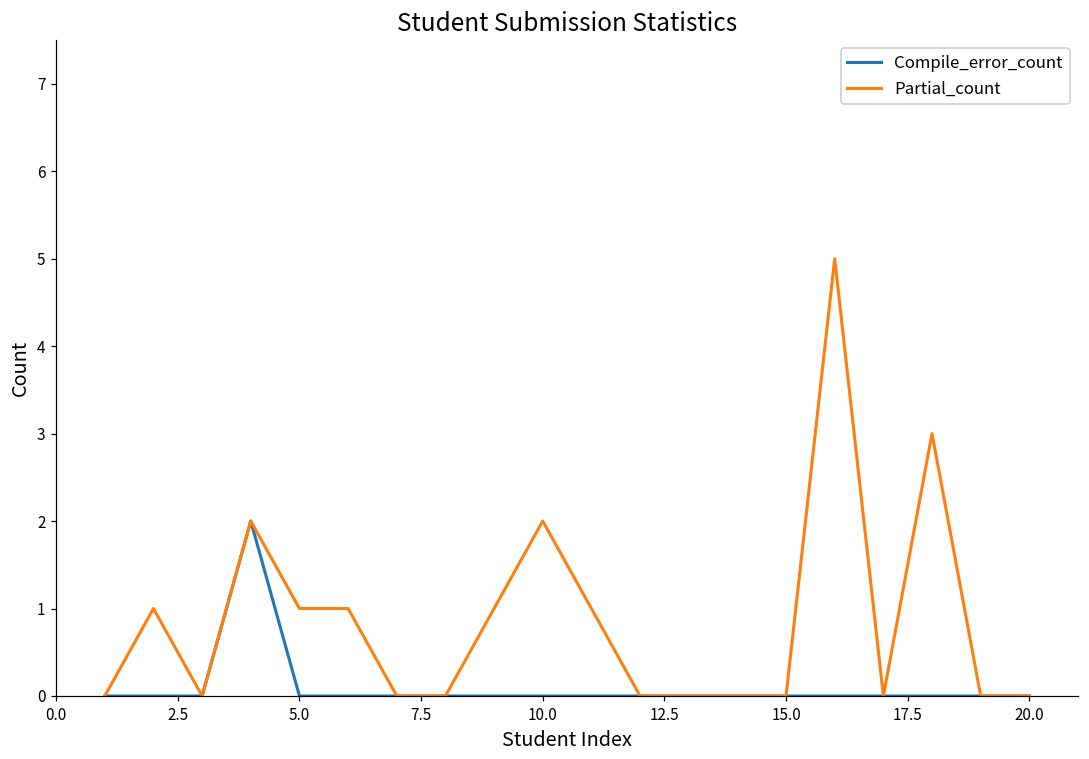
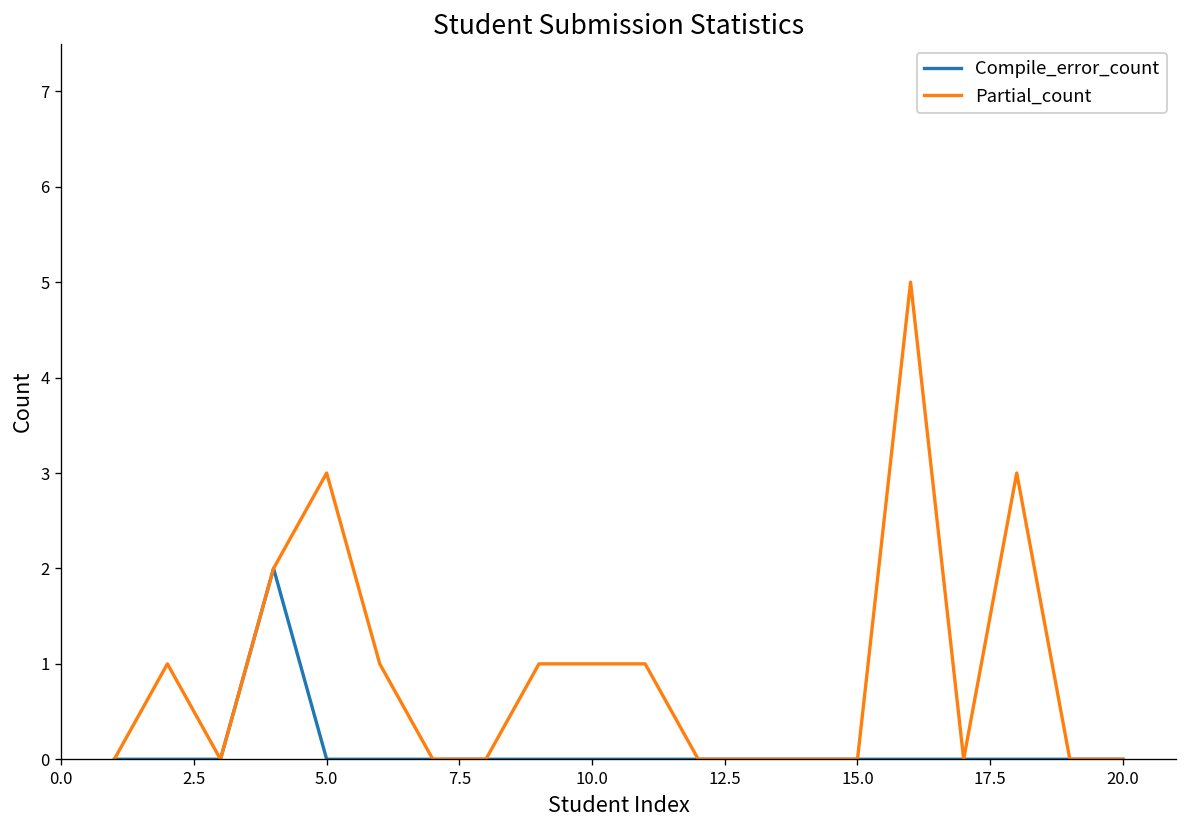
Partial_count, 5.0: 1 -> 3
Partial_count, 10.0: 2 -> 1
